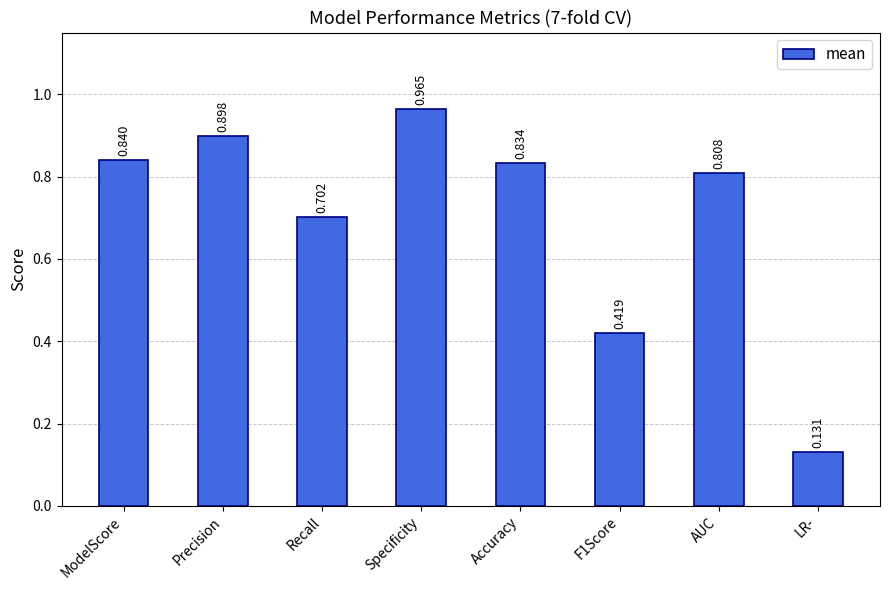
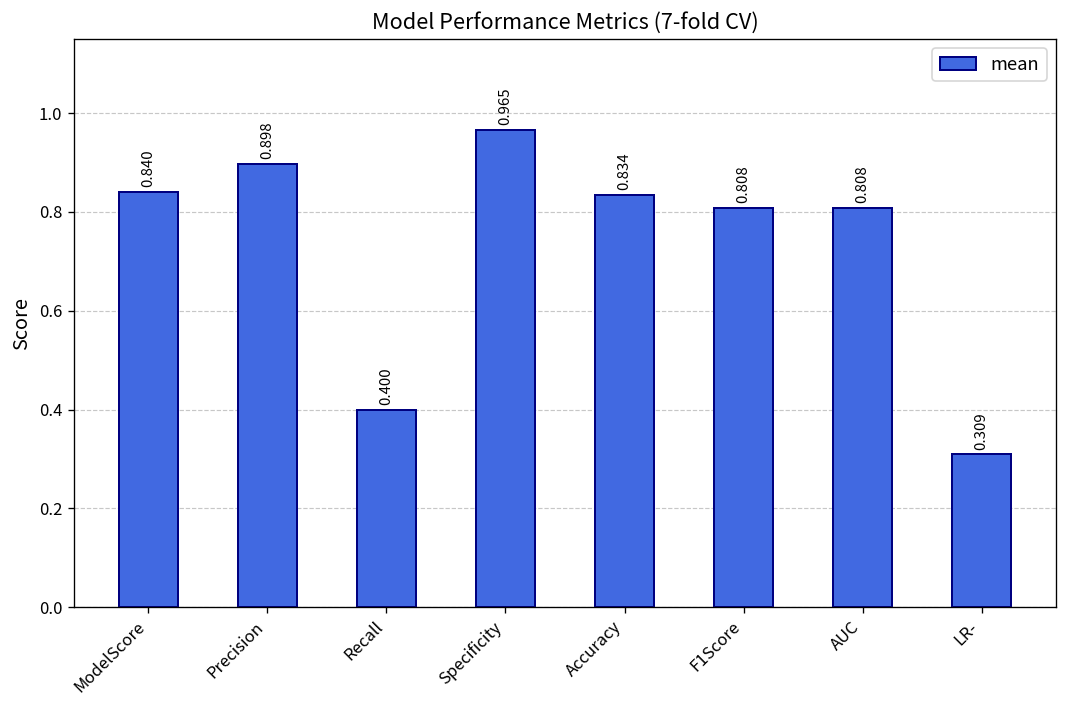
Recall: 0.702 -> 0.400
F1Score: 0.419 -> 0.808
LR-: 0.131 -> 0.309
